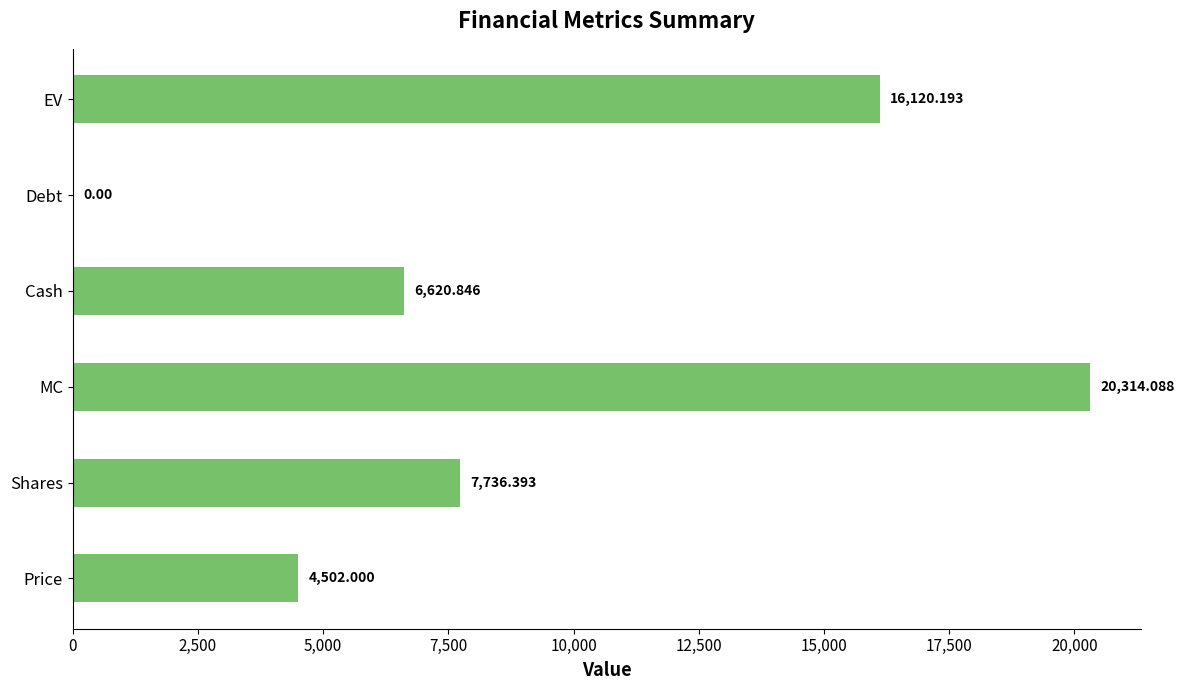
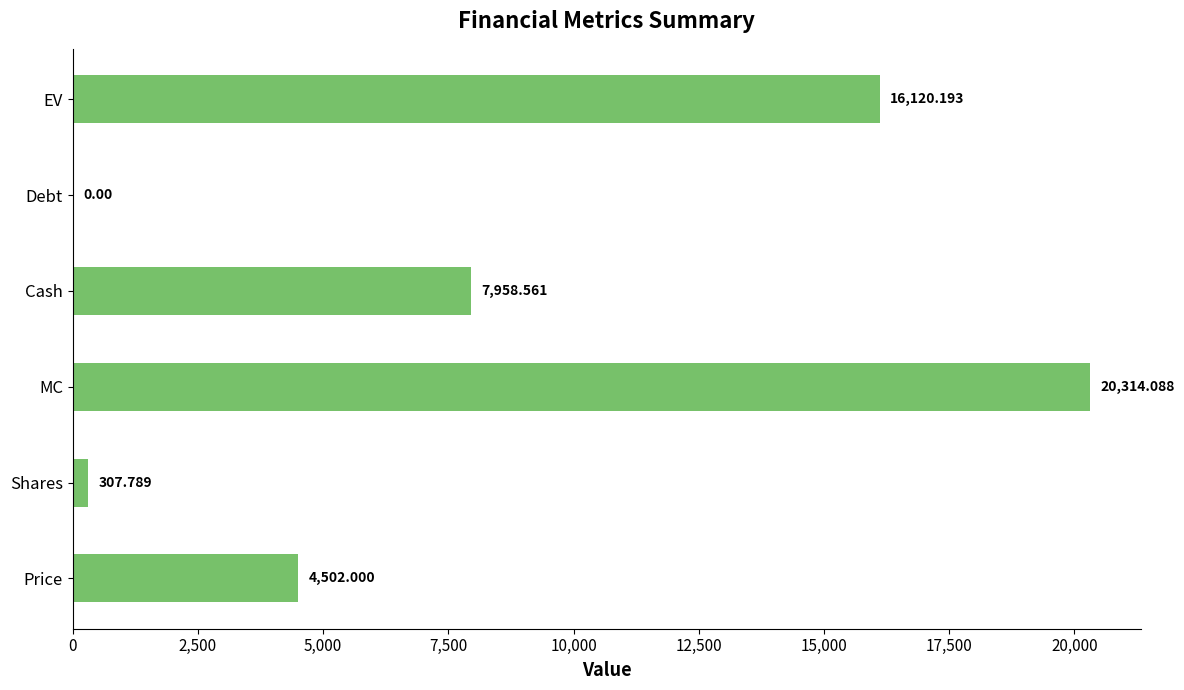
Cash: 6,620.846 -> 7,958.561
Shares: 7,736.393 -> 307.789
